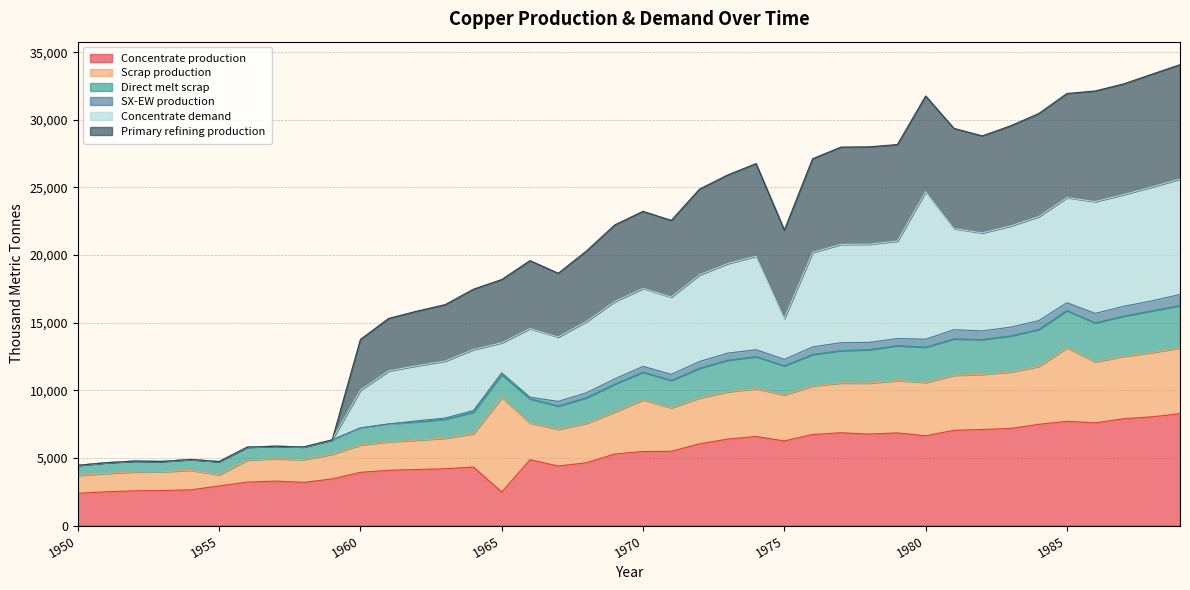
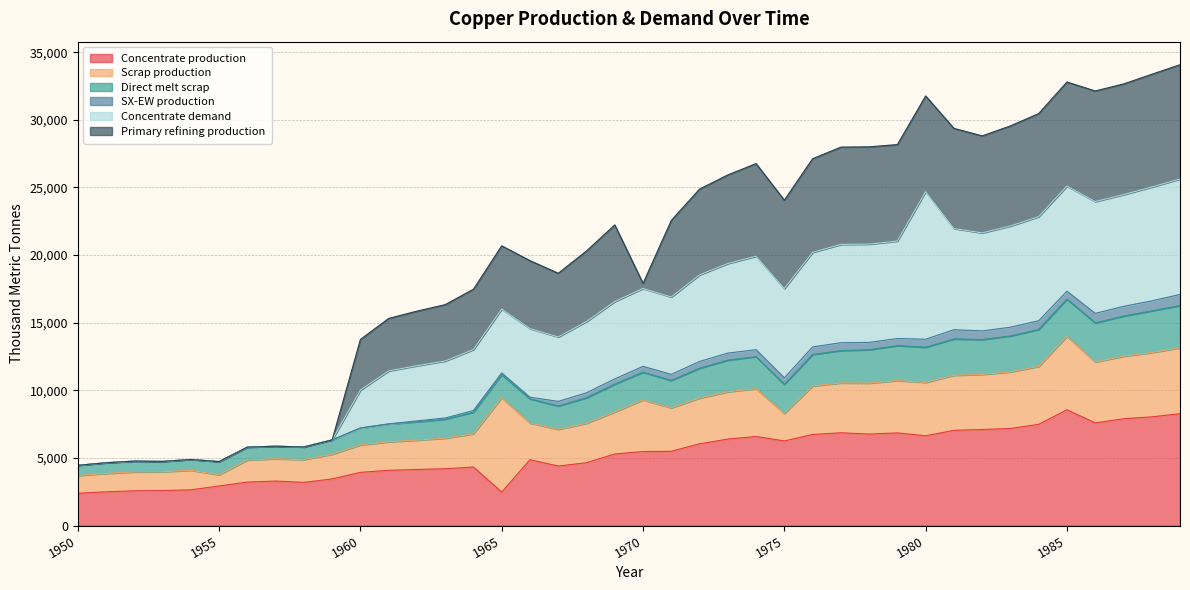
Concentrate demand, 1965: 2,200 -> 4,700
Primary refining production, 1970: 5,700 -> 400
Scrap production, 1975: 3,400 -> 2,000
Concentrate demand, 1975: 3,000 -> 6,600
Concentrate production, 1985: 7,700 -> 8,600
